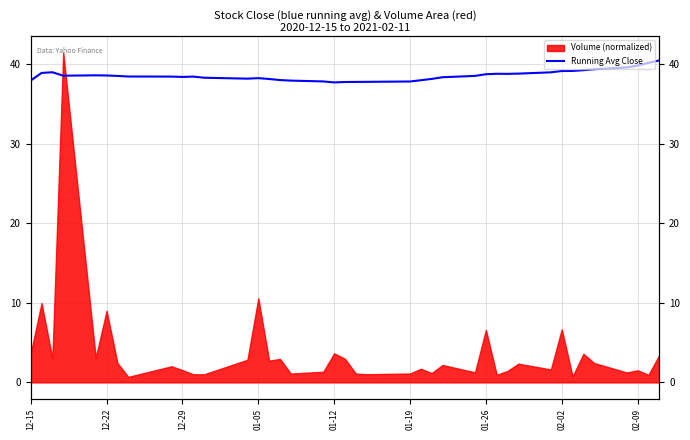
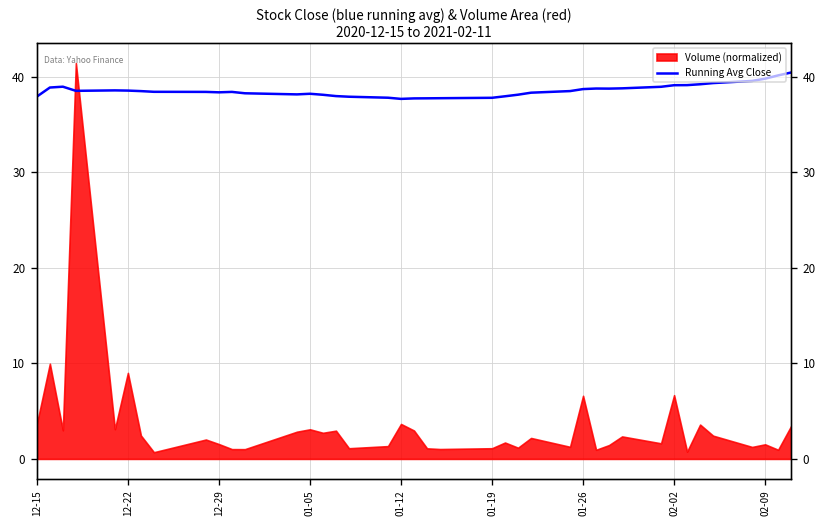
Volume (normalized), 01-05: 11 -> 3
